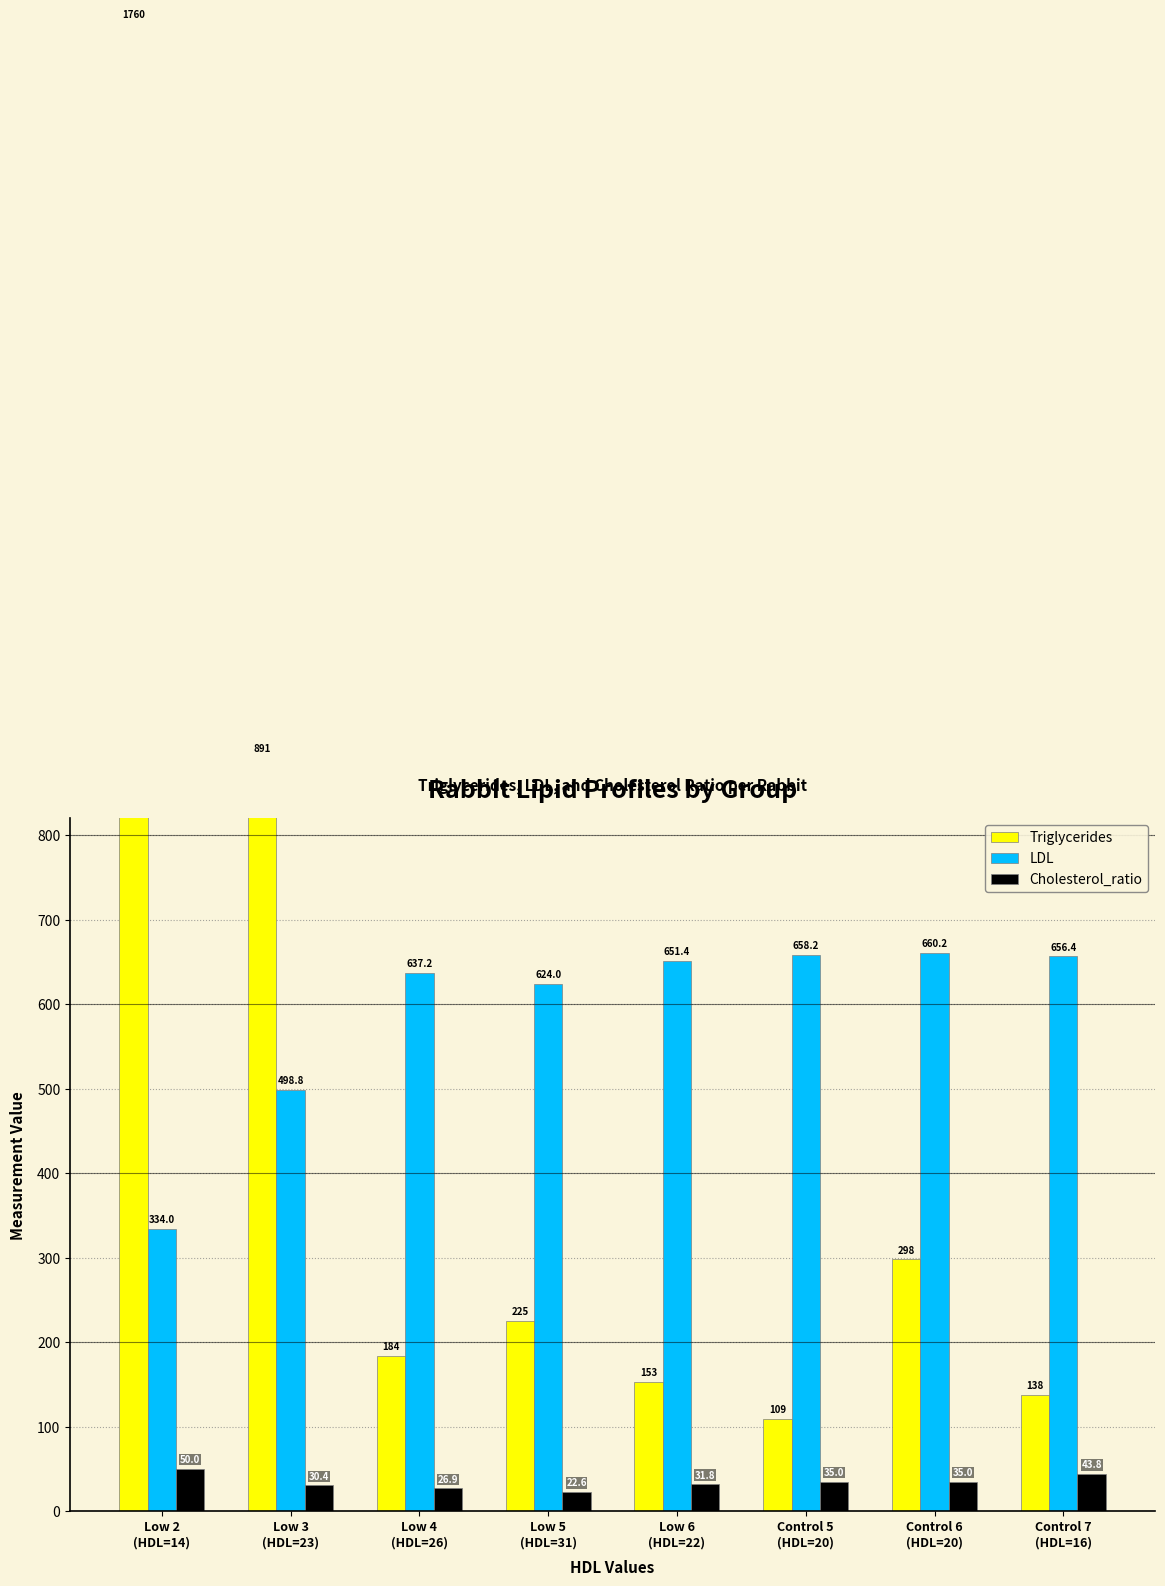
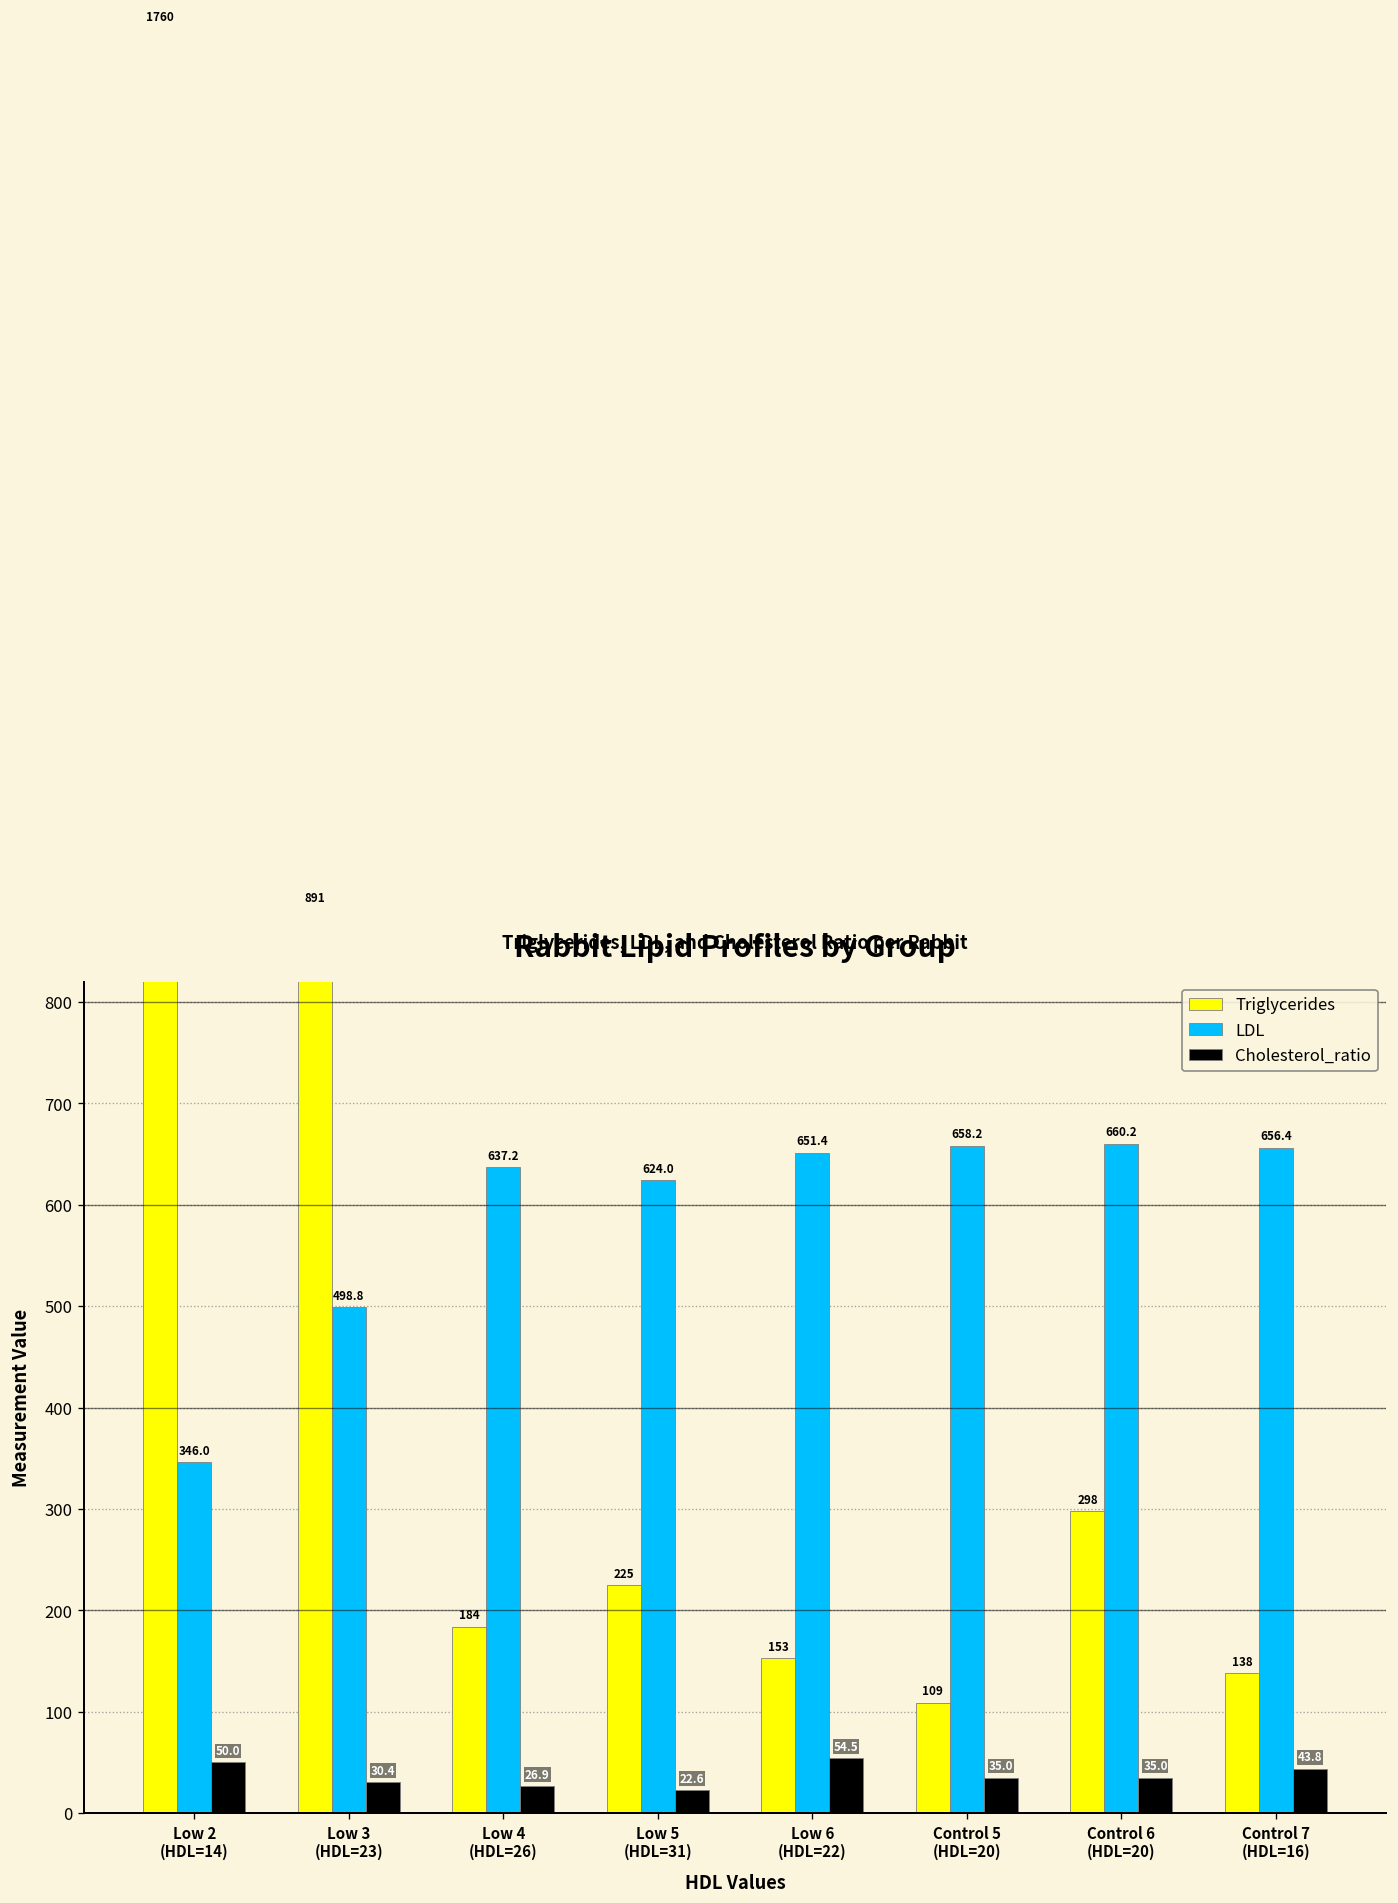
LDL, Low 2 (HDL=14): 334.0 -> 346.0
Cholesterol_ratio, Low 6 (HDL=22): 31.8 -> 54.5
